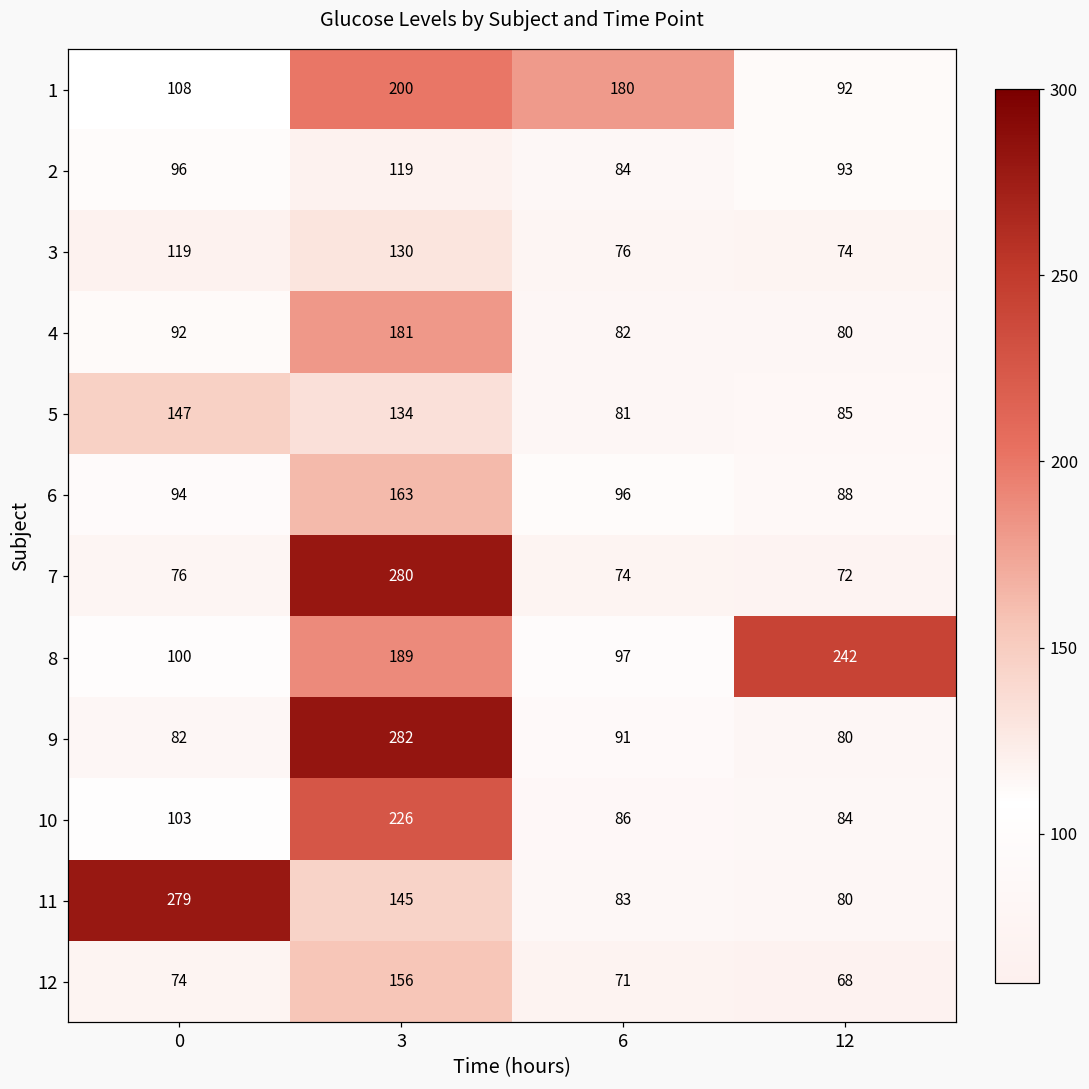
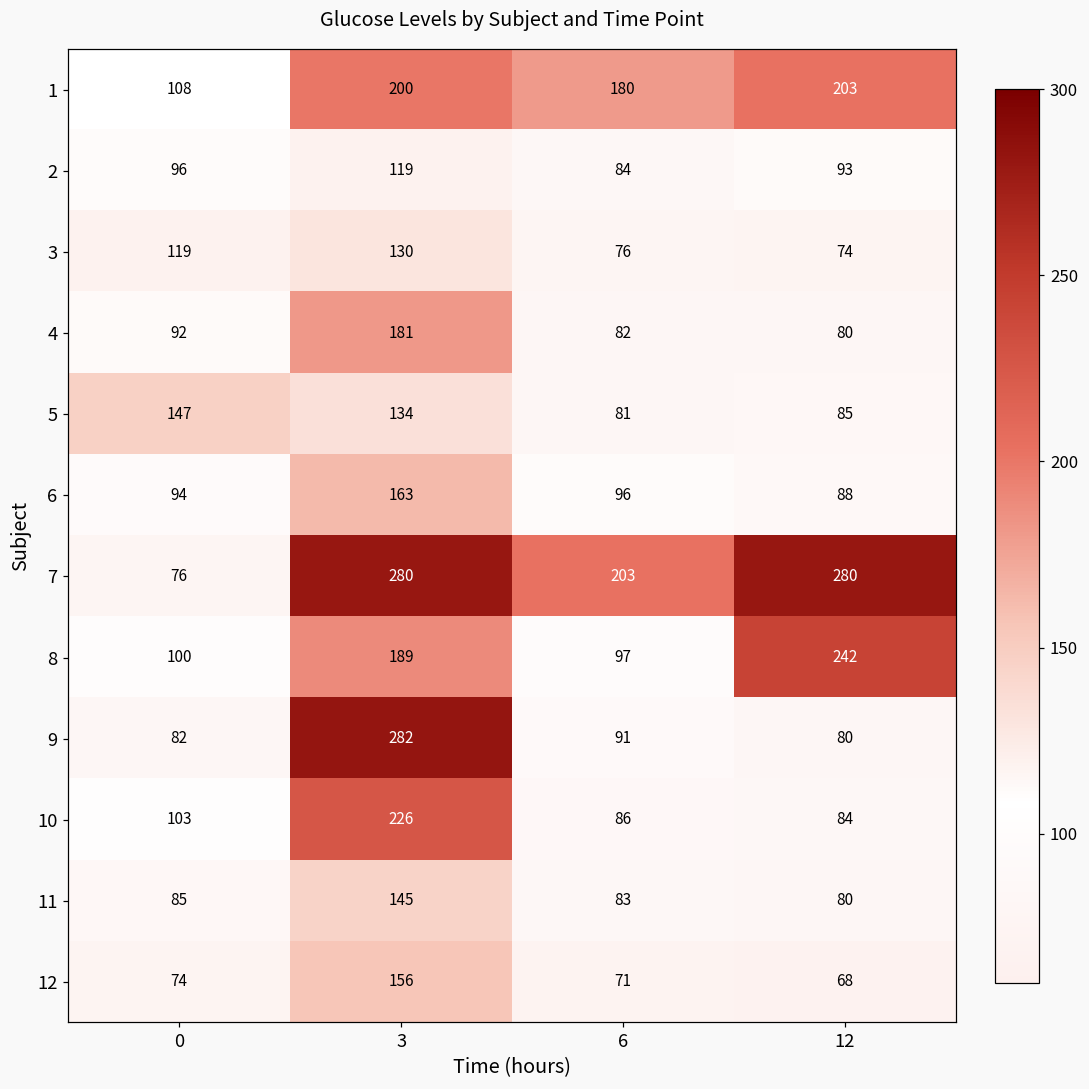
1, 12: 92 -> 203
7, 6: 74 -> 203
7, 12: 72 -> 280
11, 0: 279 -> 85
